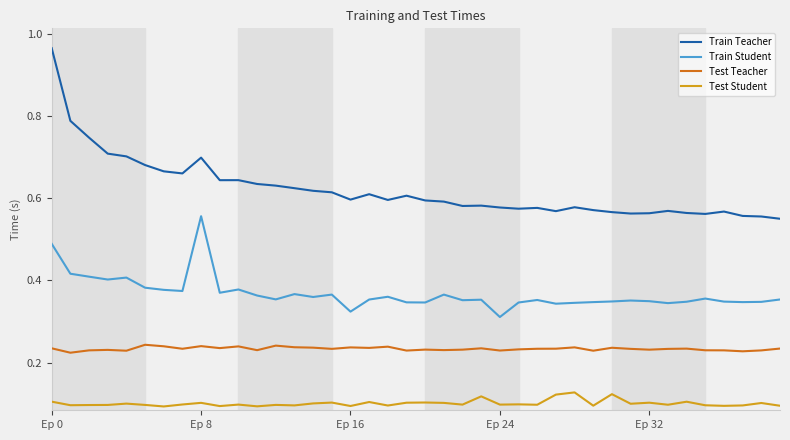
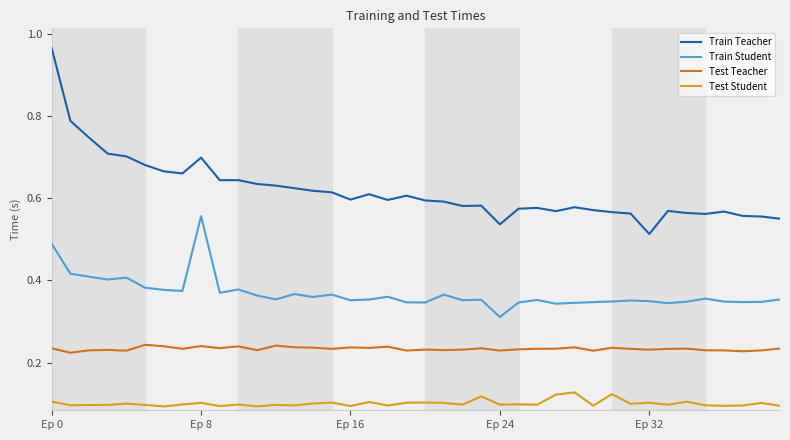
Train Student, Ep 16: 0.32 -> 0.35
Train Teacher, Ep 24: 0.58 -> 0.54
Train Teacher, Ep 32: 0.56 -> 0.51
